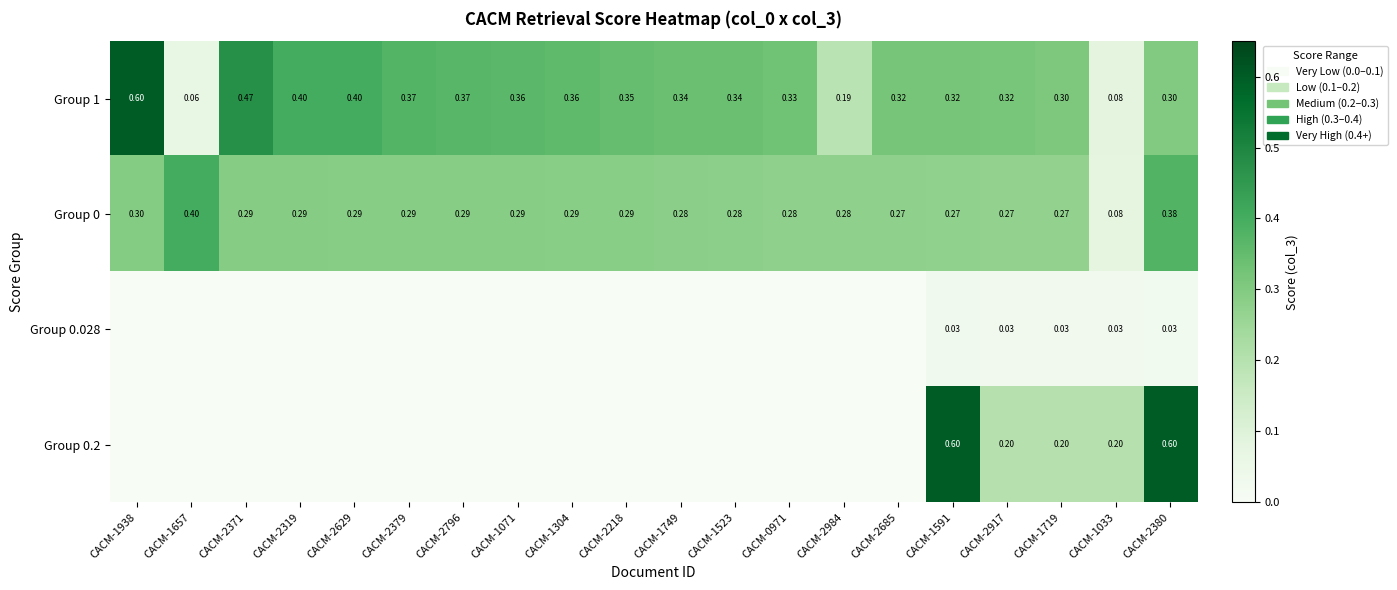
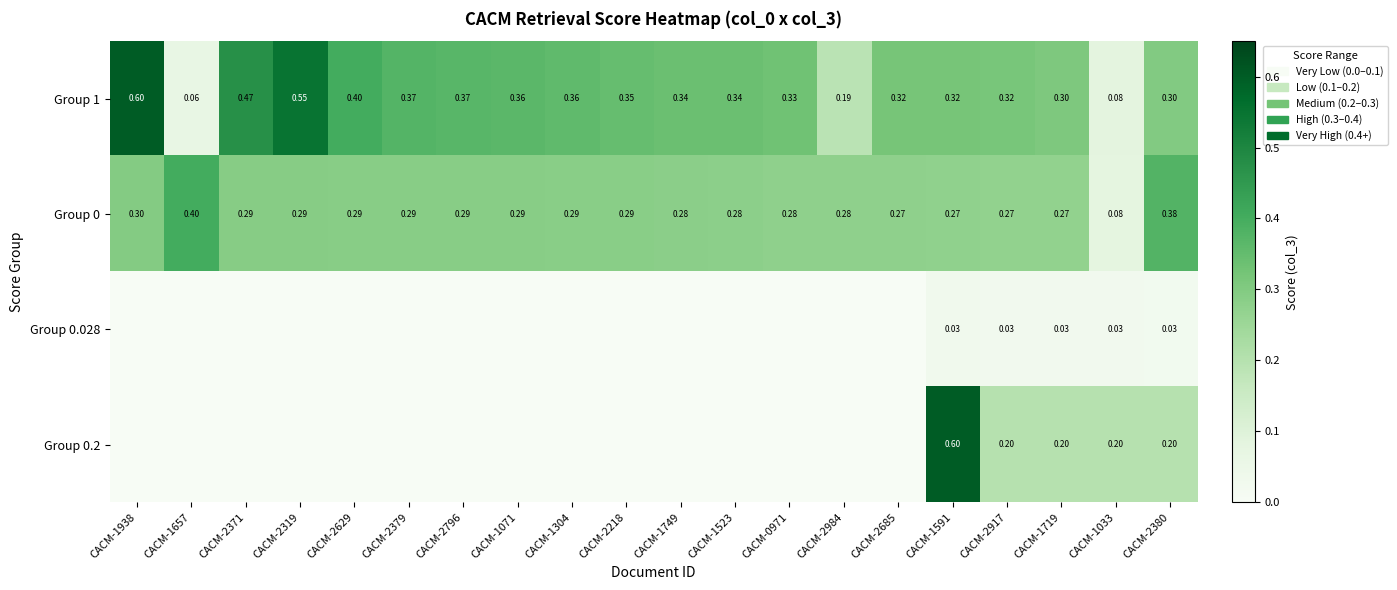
Group 1, CACM-2319: 0.40 -> 0.55
Group 0.2, CACM-2380: 0.60 -> 0.20
